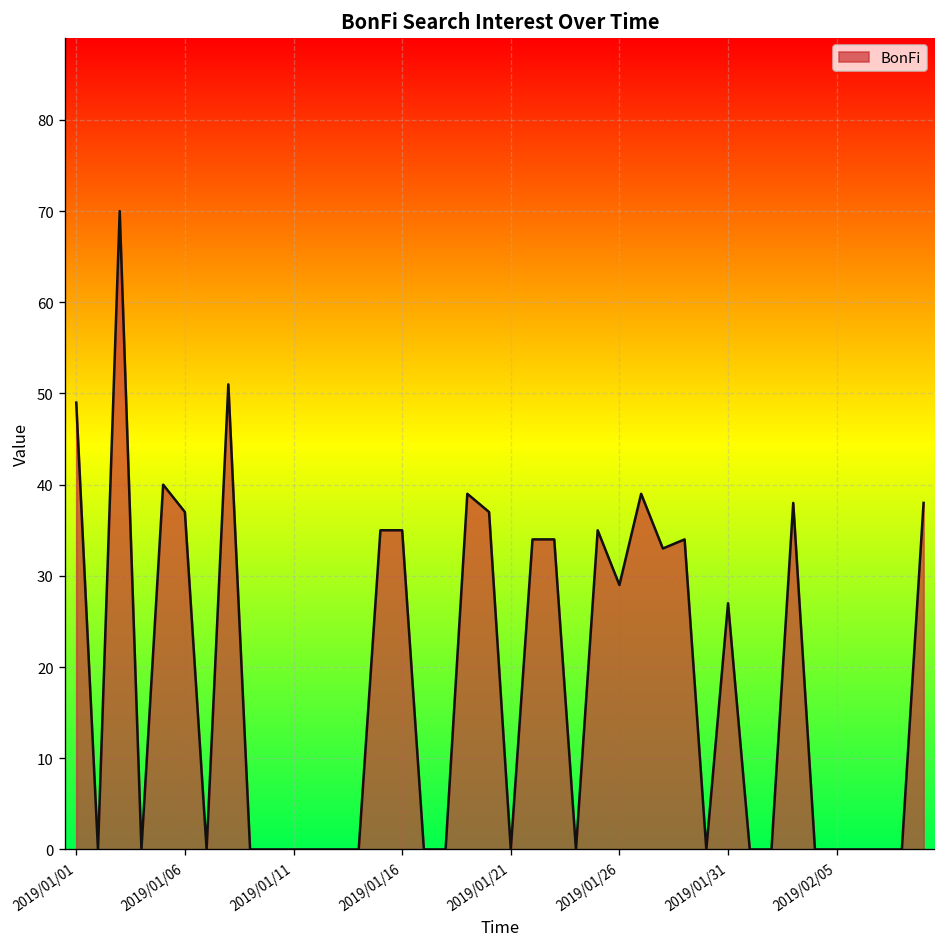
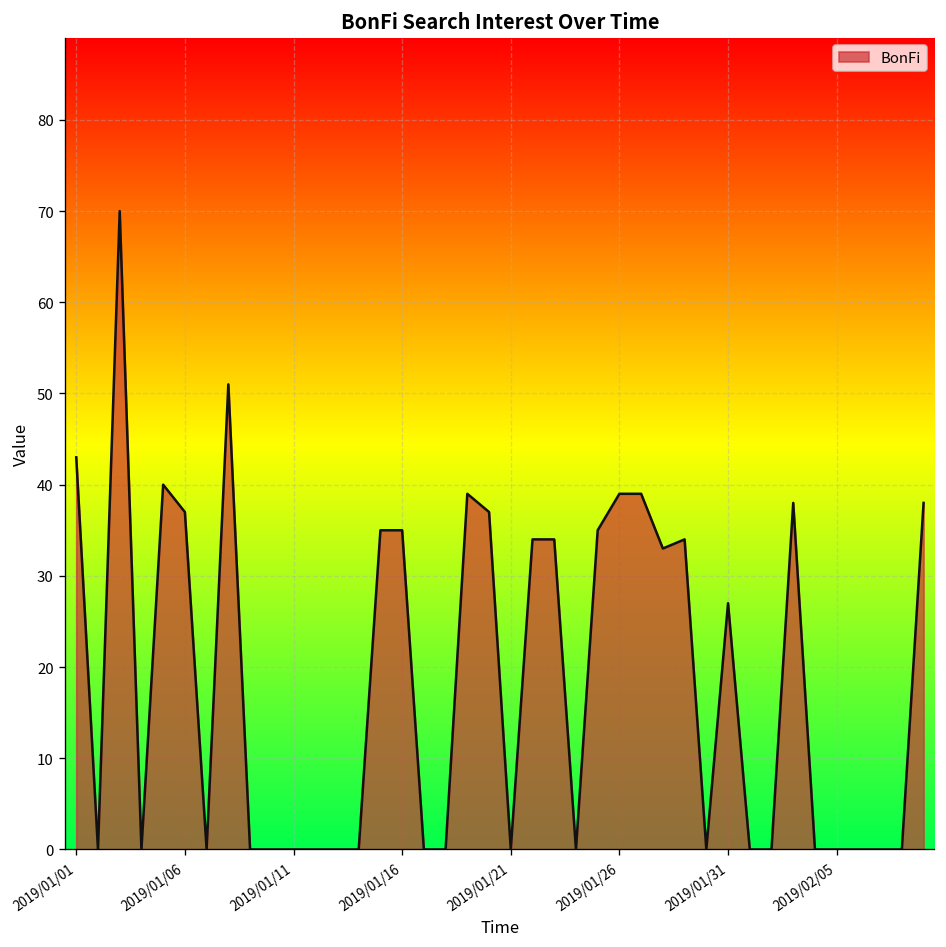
2019/01/01: 49 -> 43
2019/01/26: 29 -> 39
